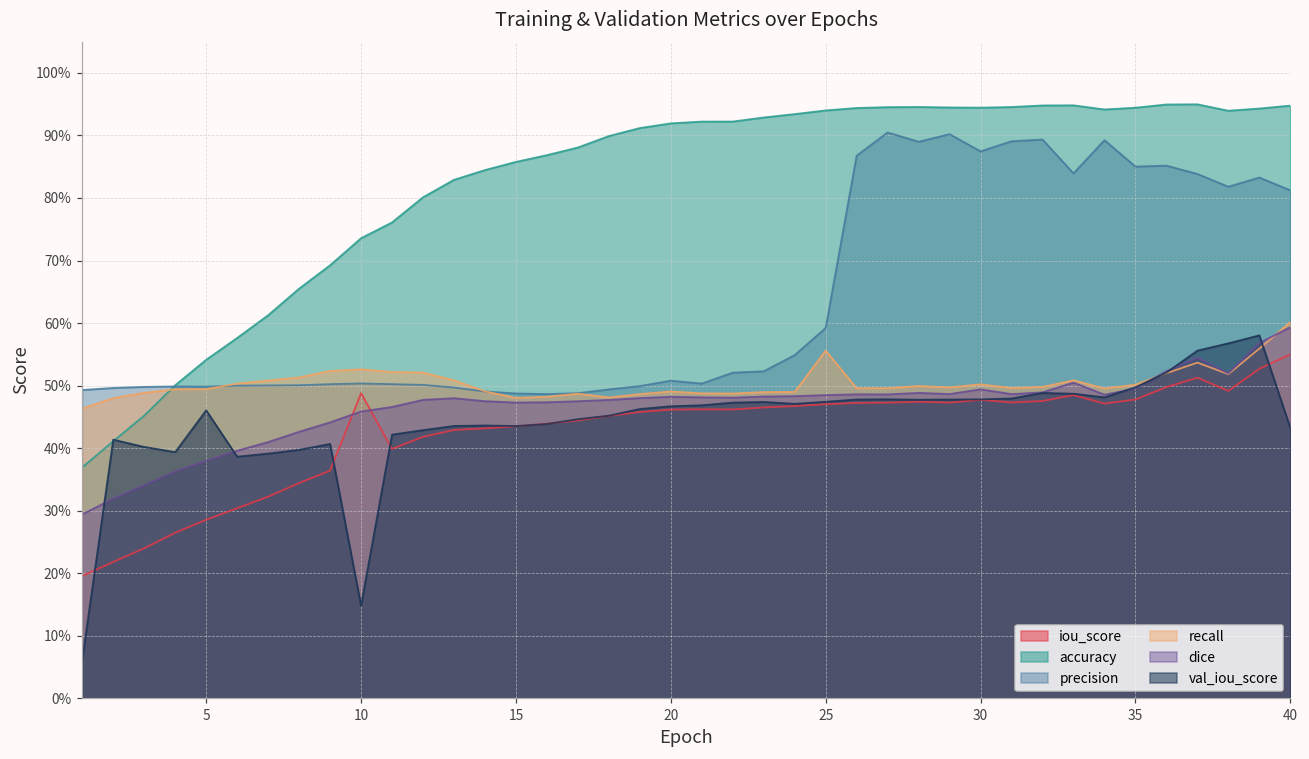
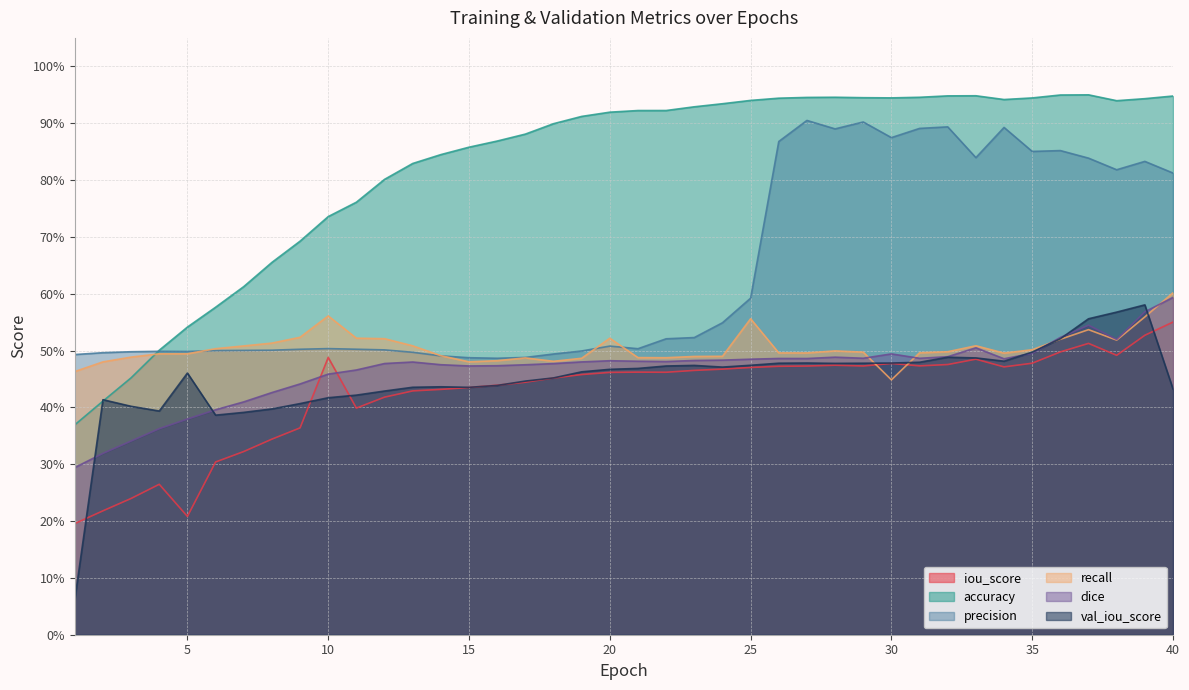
iou_score, 5: 29% -> 21%
recall, 10: 53% -> 56%
val_iou_score, 10: 15% -> 42%
recall, 20: 49% -> 52%
recall, 30: 50% -> 45%
